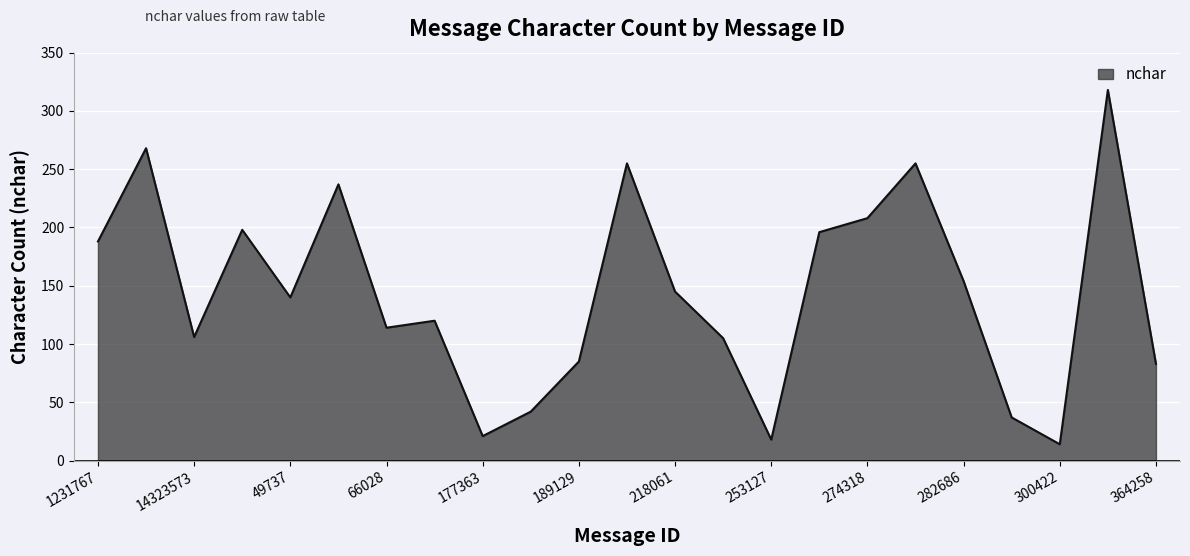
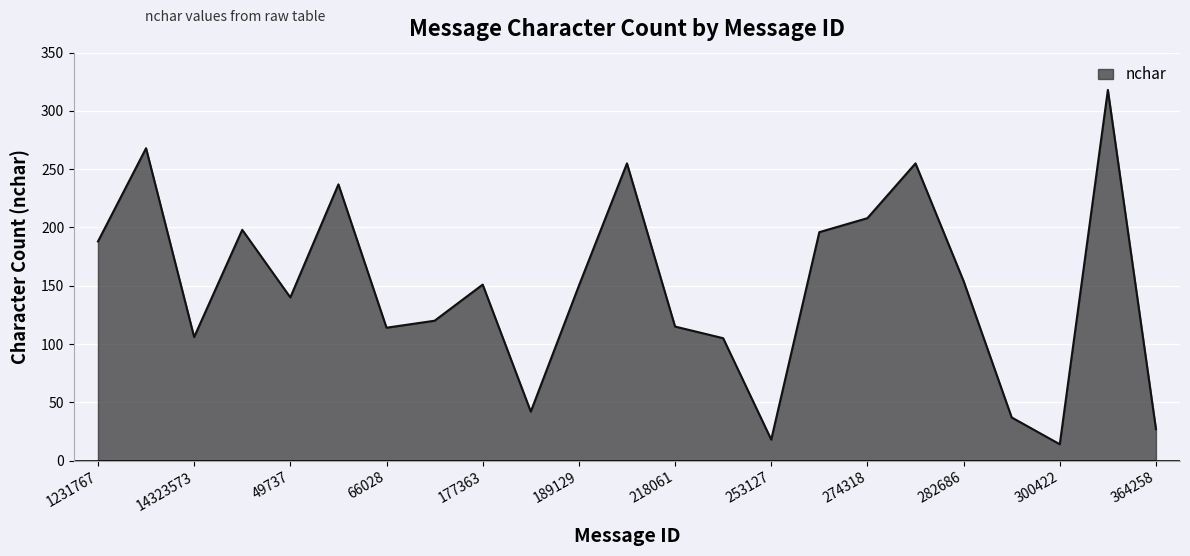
177363: 21 -> 151
189129: 85 -> 150
218061: 145 -> 115
364258: 83 -> 27
